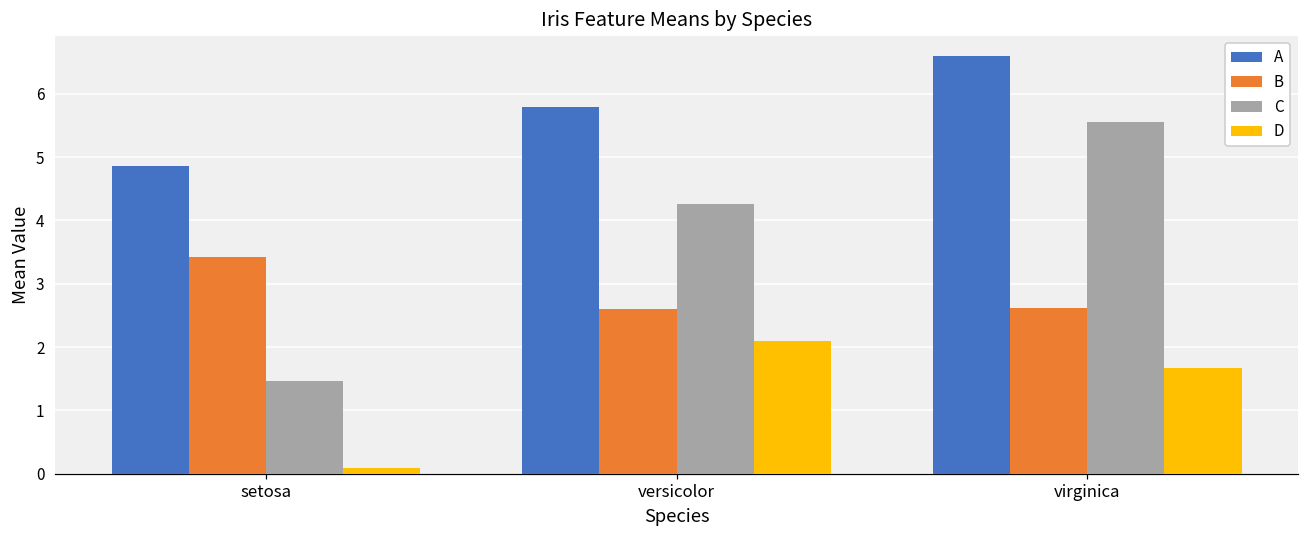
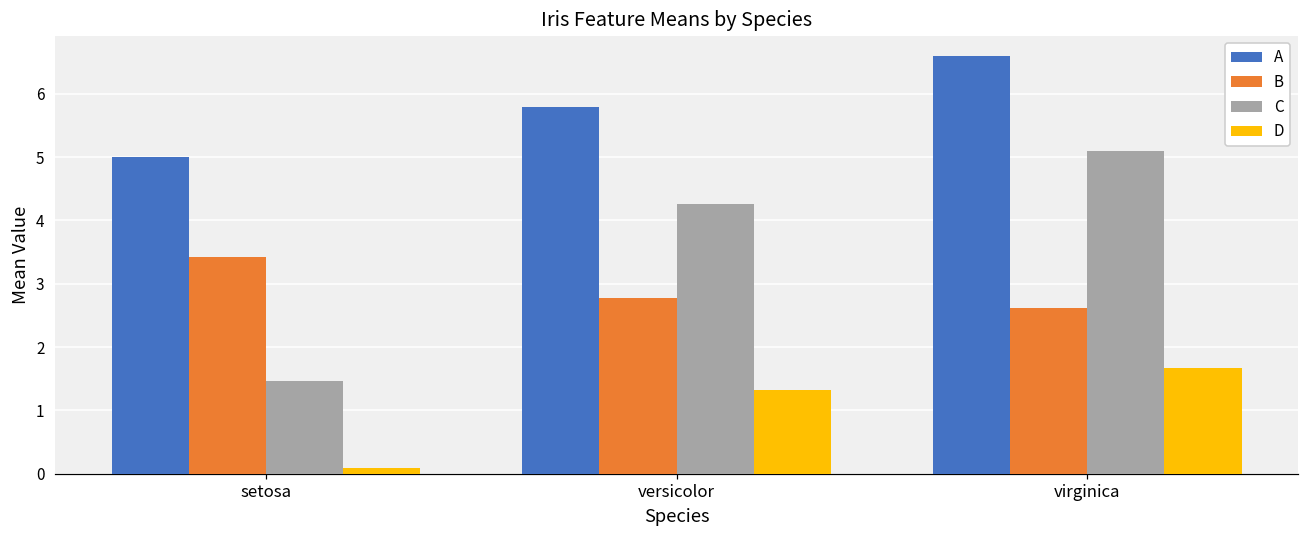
A, setosa: 4.9 -> 5.0
B, versicolor: 2.6 -> 2.8
D, versicolor: 2.1 -> 1.3
C, virginica: 5.6 -> 5.1
